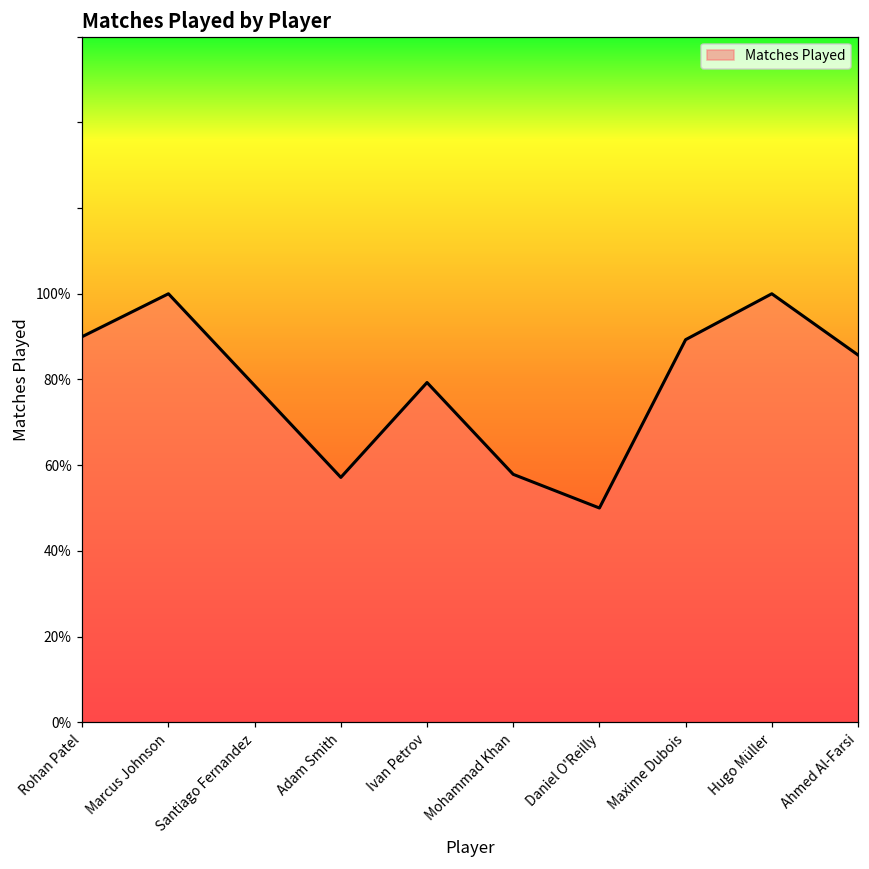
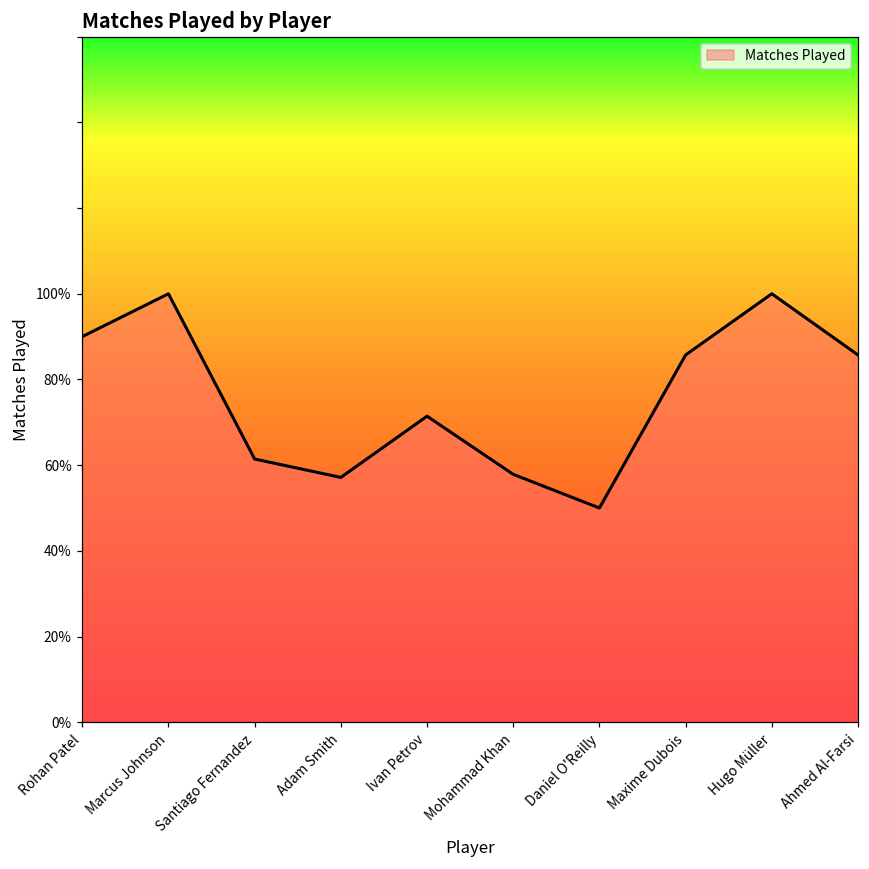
Santiago Fernandez: 79% -> 61%
Ivan Petrov: 79% -> 71%
Maxime Dubois: 89% -> 86%
